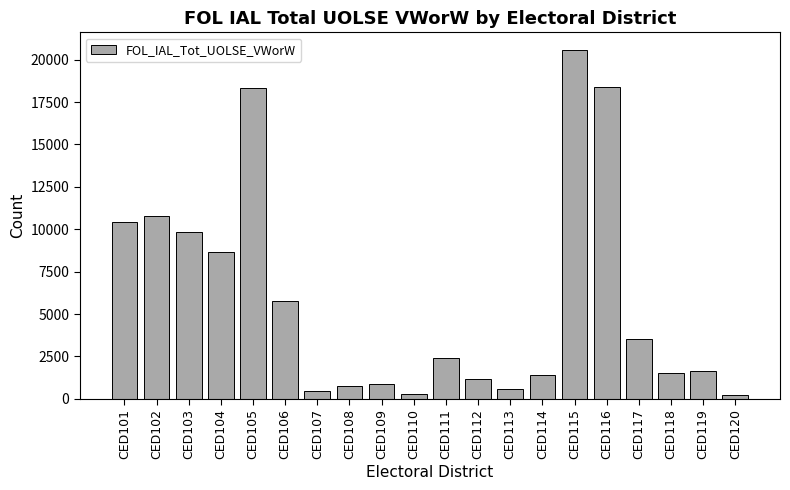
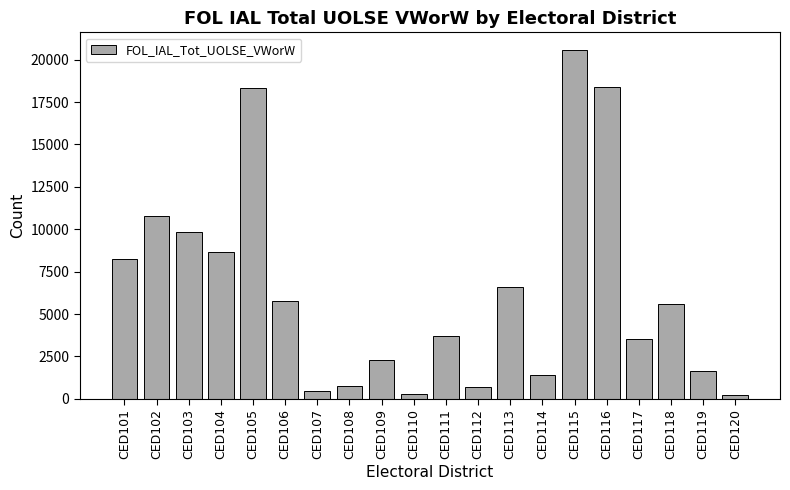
CED101: 10400 -> 8300
CED109: 900 -> 2300
CED111: 2400 -> 3700
CED112: 1200 -> 700
CED113: 600 -> 6600
CED118: 1500 -> 5600
